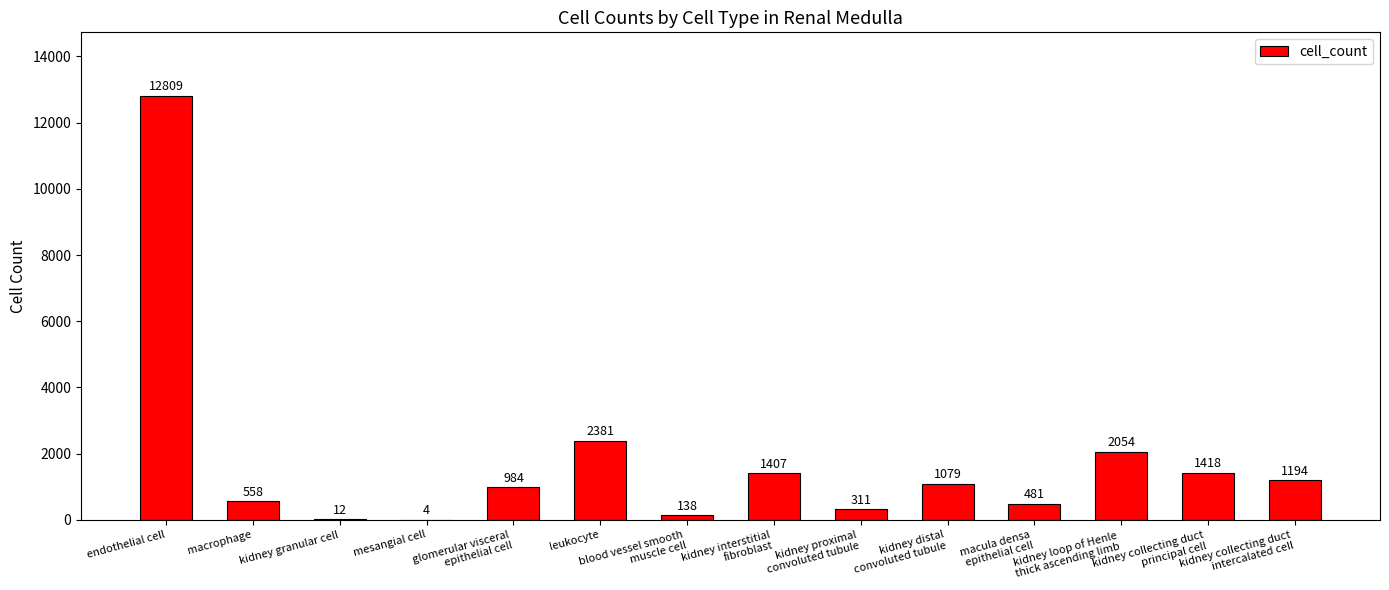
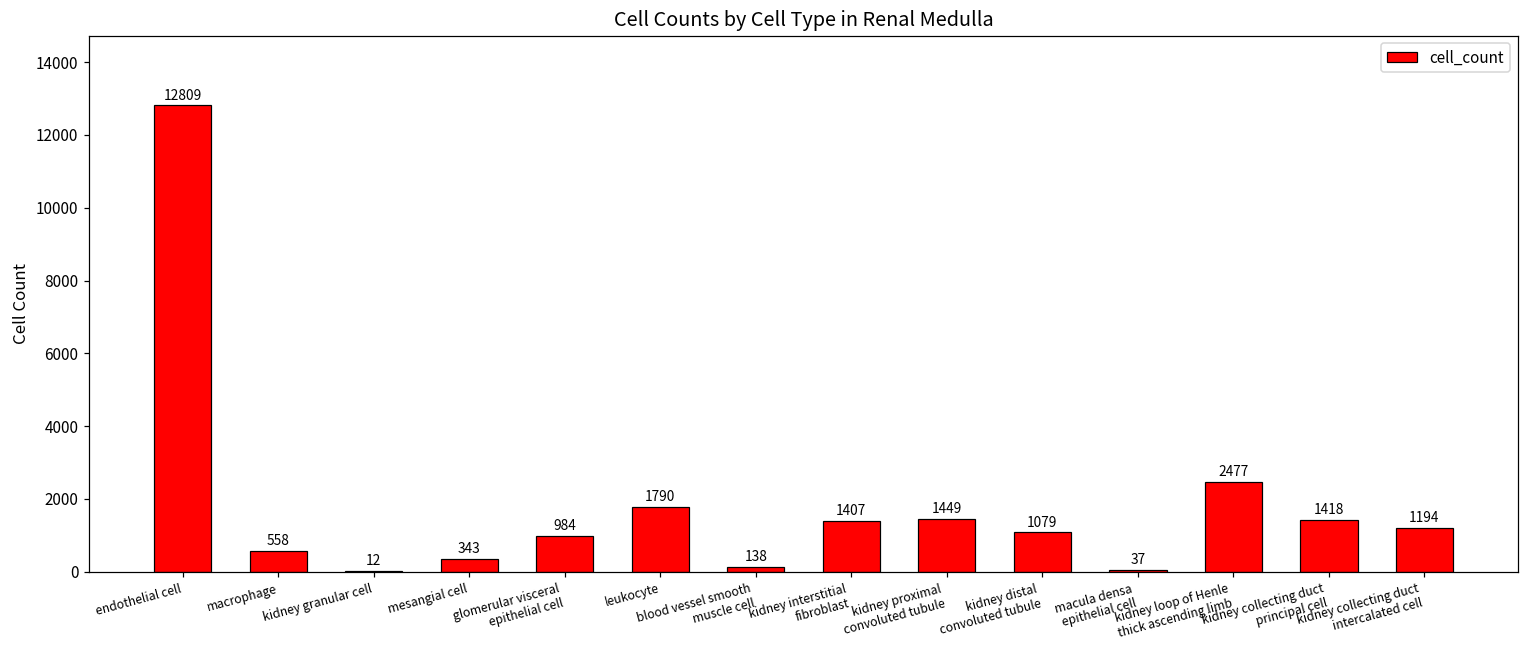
mesangial cell: 4 -> 343
leukocyte: 2381 -> 1790
kidney proximal convoluted tubule: 311 -> 1449
macula densa epithelial cell: 481 -> 37
kidney loop of Henle thick ascending limb: 2054 -> 2477
